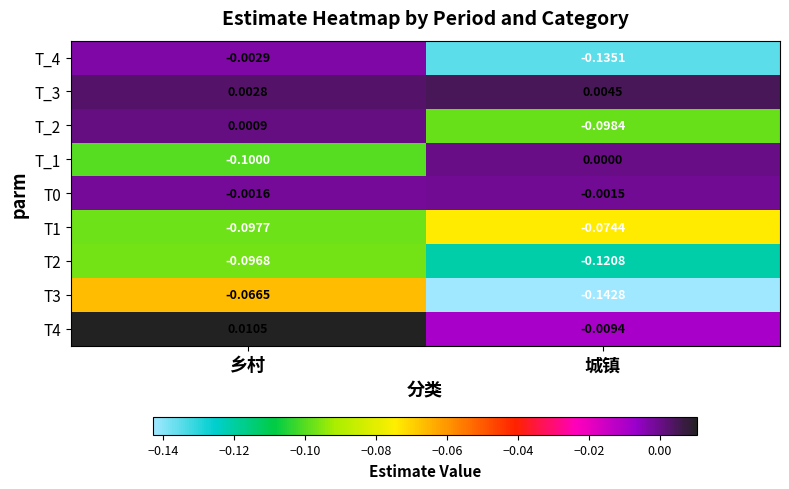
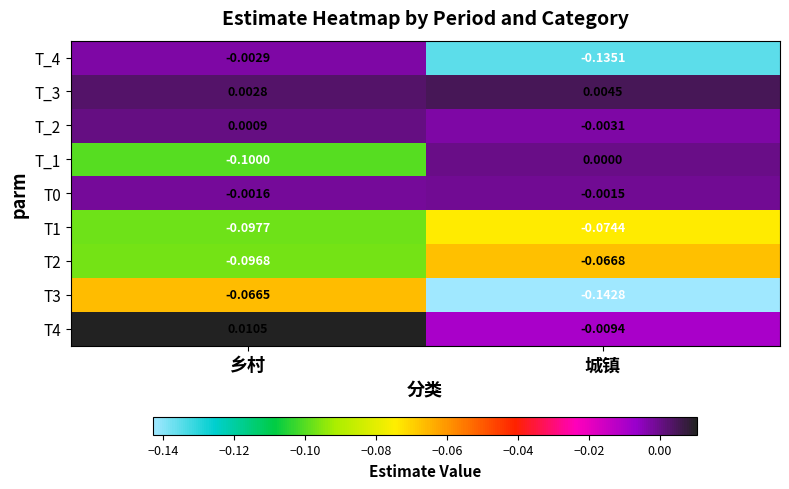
T_2, 城镇: -0.0984 -> -0.0031
T2, 城镇: -0.1208 -> -0.0668
